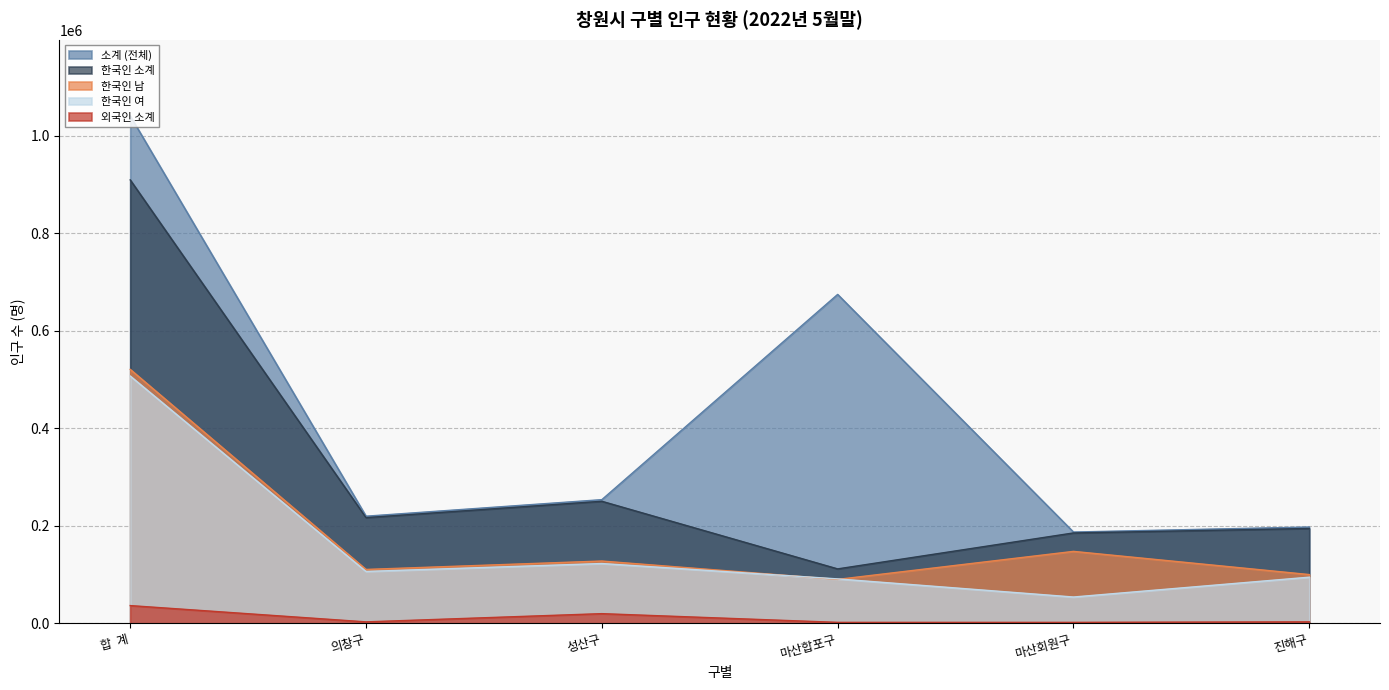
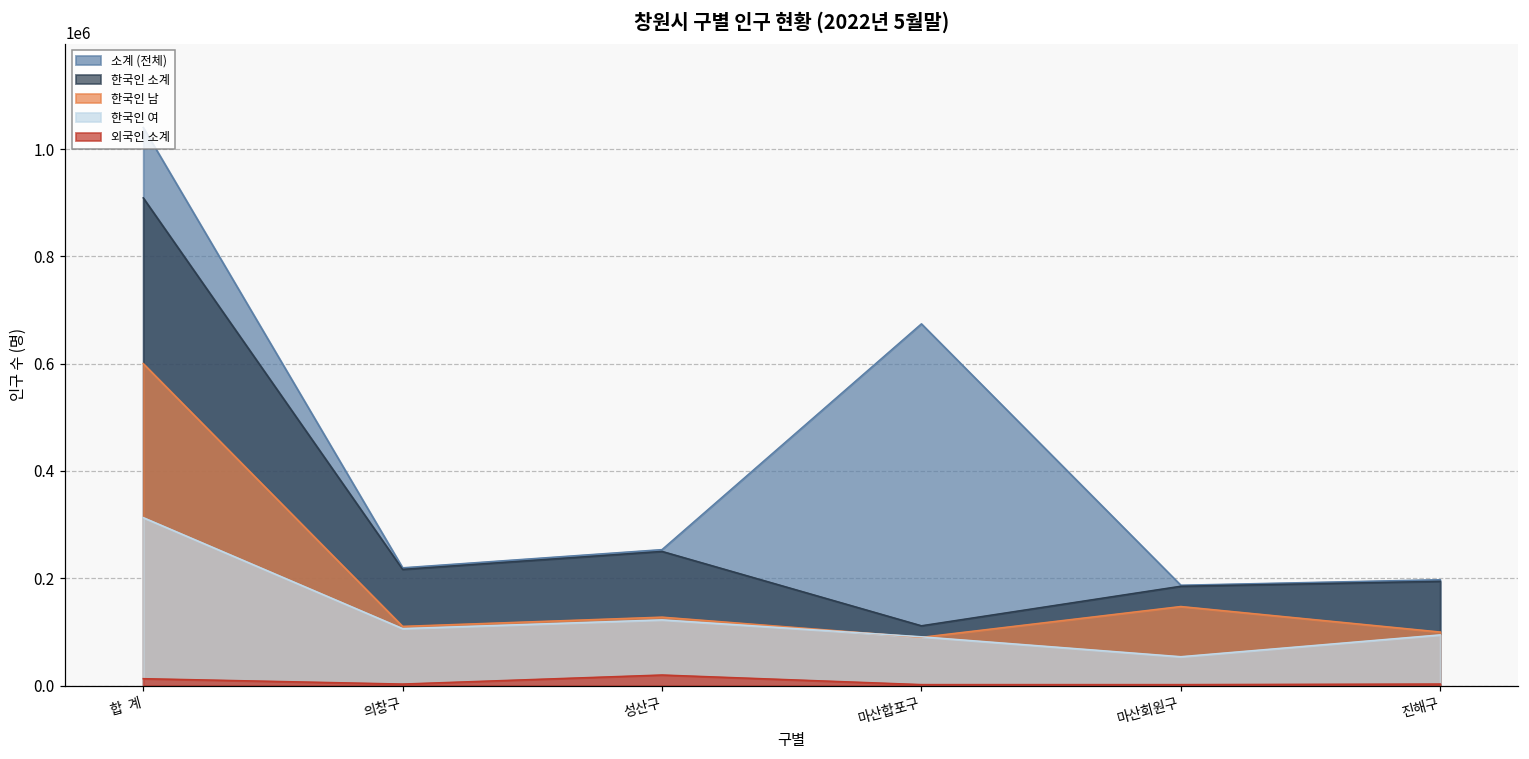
한국인 남, 합 계: 520000 -> 600000
한국인 여, 합 계: 510000 -> 310000
외국인 소계, 합 계: 40000 -> 10000
